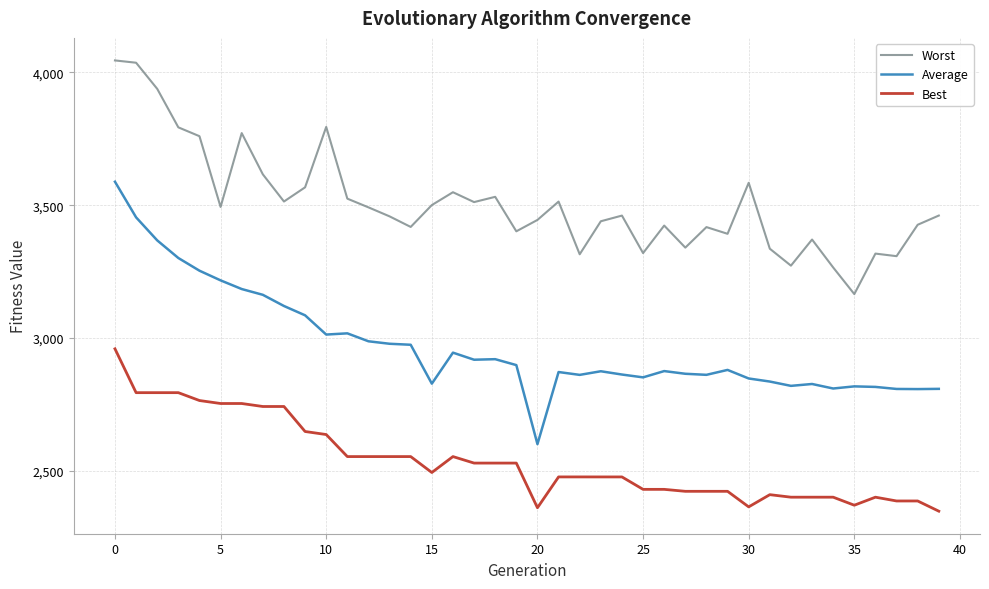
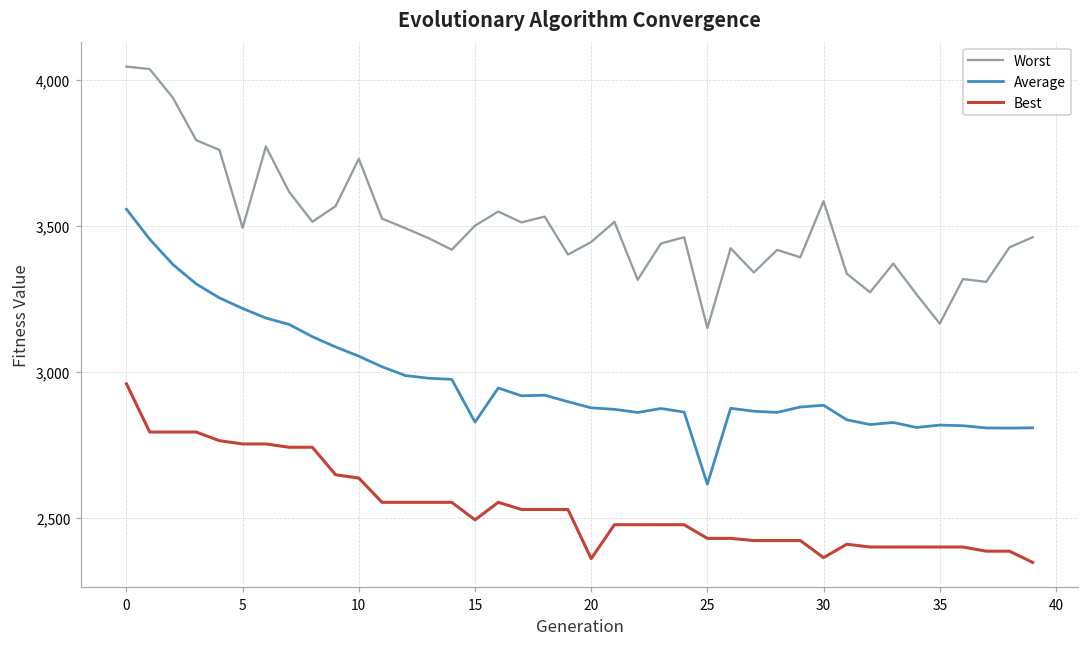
Average, 0: 3,590 -> 3,560
Worst, 10: 3,790 -> 3,730
Average, 10: 3,010 -> 3,050
Average, 20: 2,600 -> 2,880
Worst, 25: 3,320 -> 3,150
Average, 25: 2,850 -> 2,620
Average, 30: 2,850 -> 2,890
Best, 35: 2,370 -> 2,400
